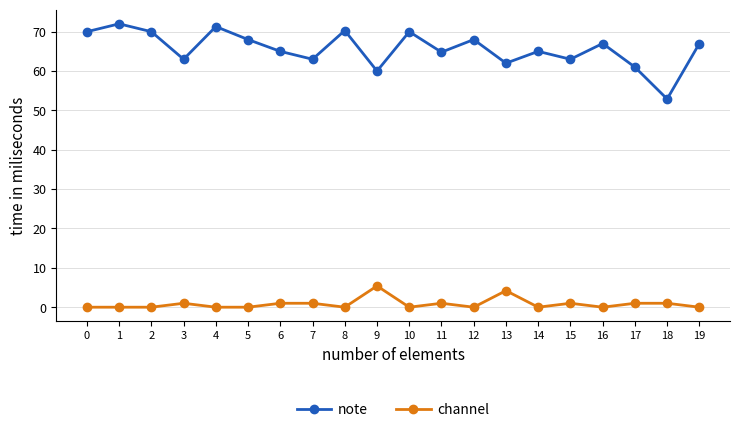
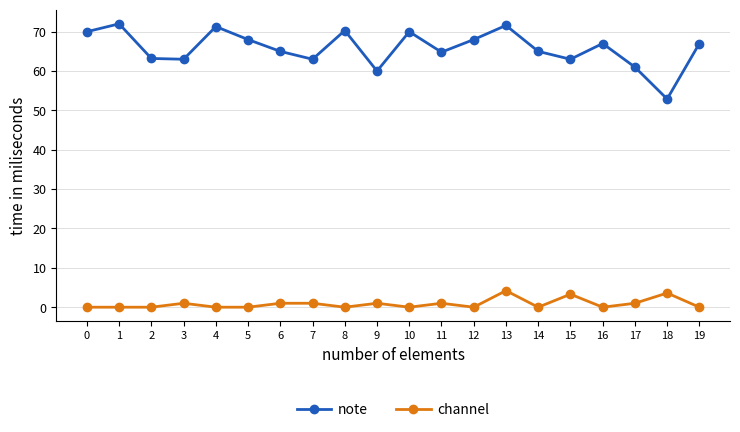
note, 2: 70 -> 63
channel, 9: 5 -> 1
note, 13: 62 -> 72
channel, 15: 1 -> 3
channel, 18: 1 -> 4
